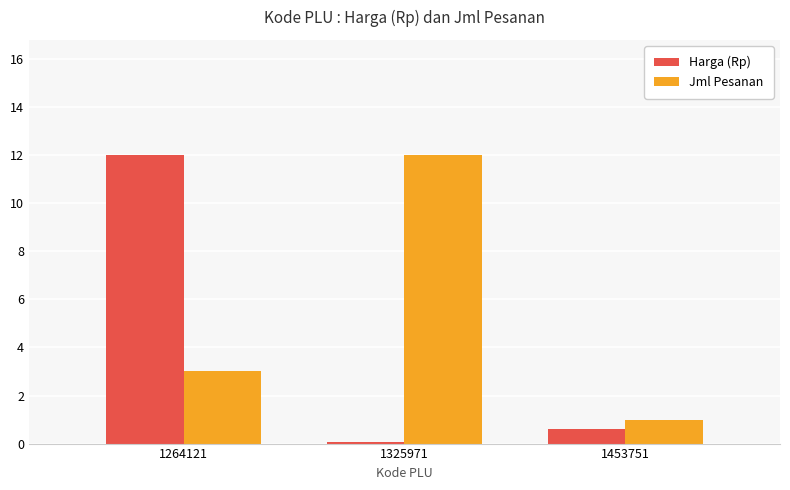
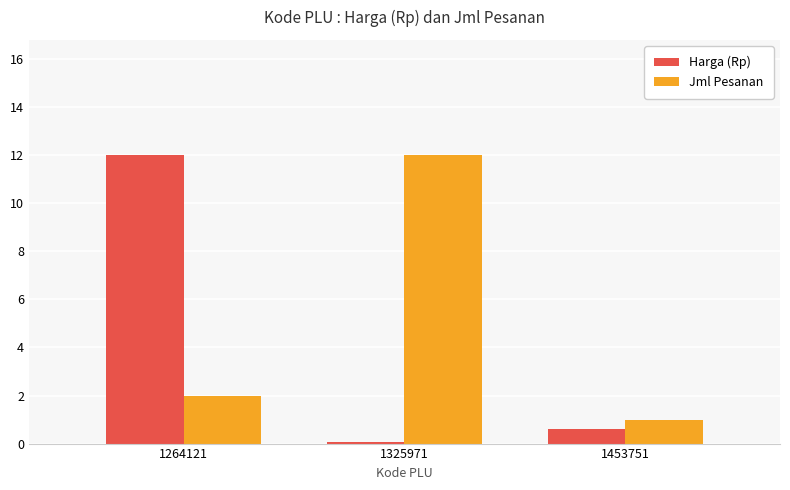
Jml Pesanan, 1264121: 3 -> 2
